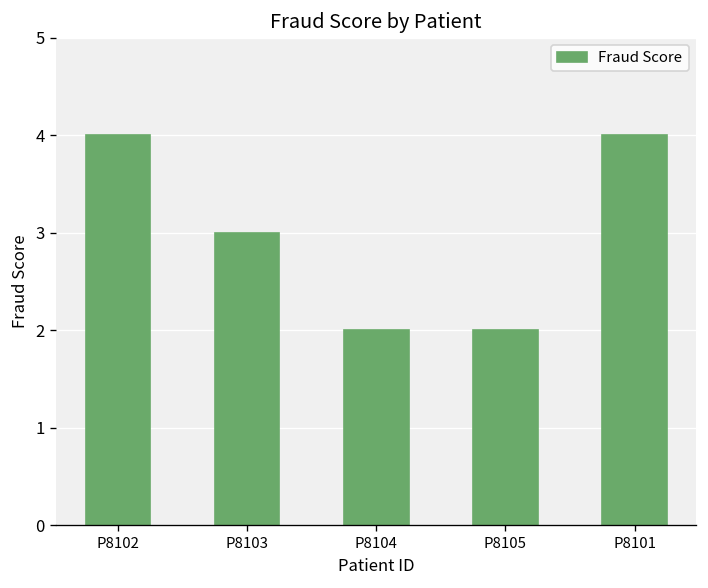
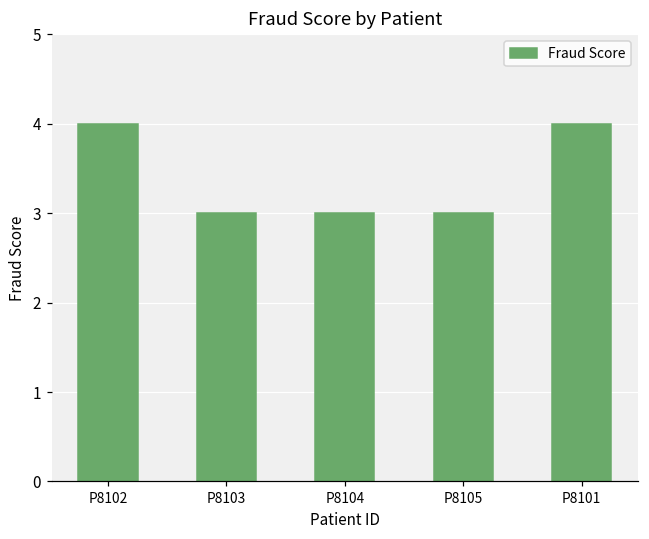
P8104: 2 -> 3
P8105: 2 -> 3
